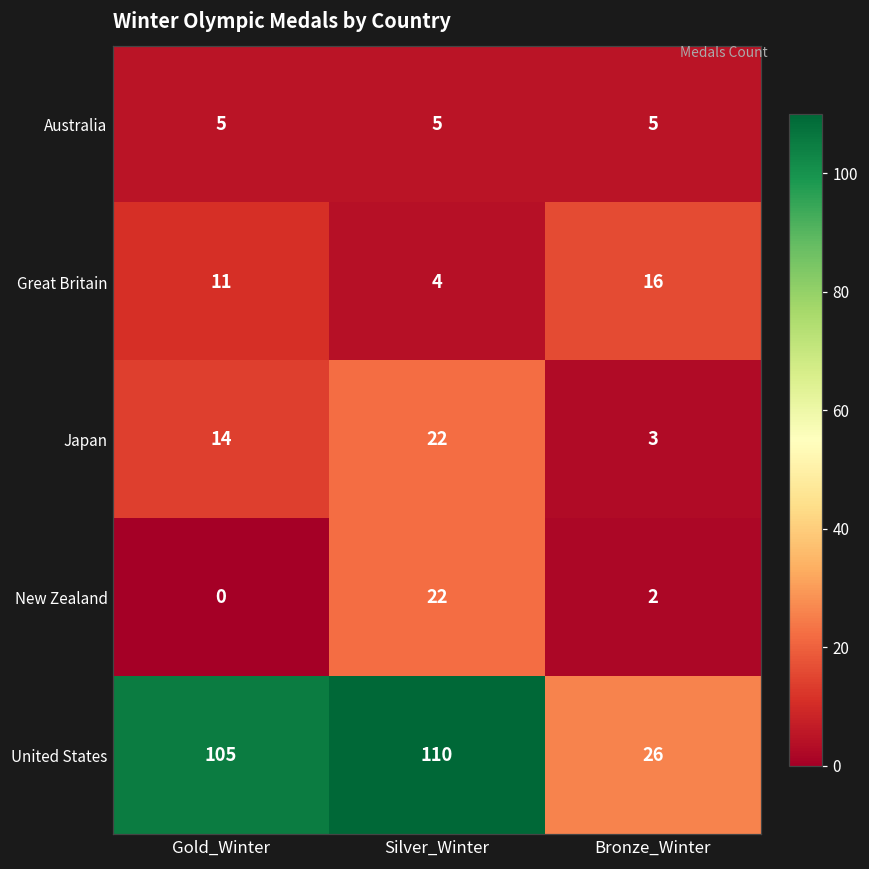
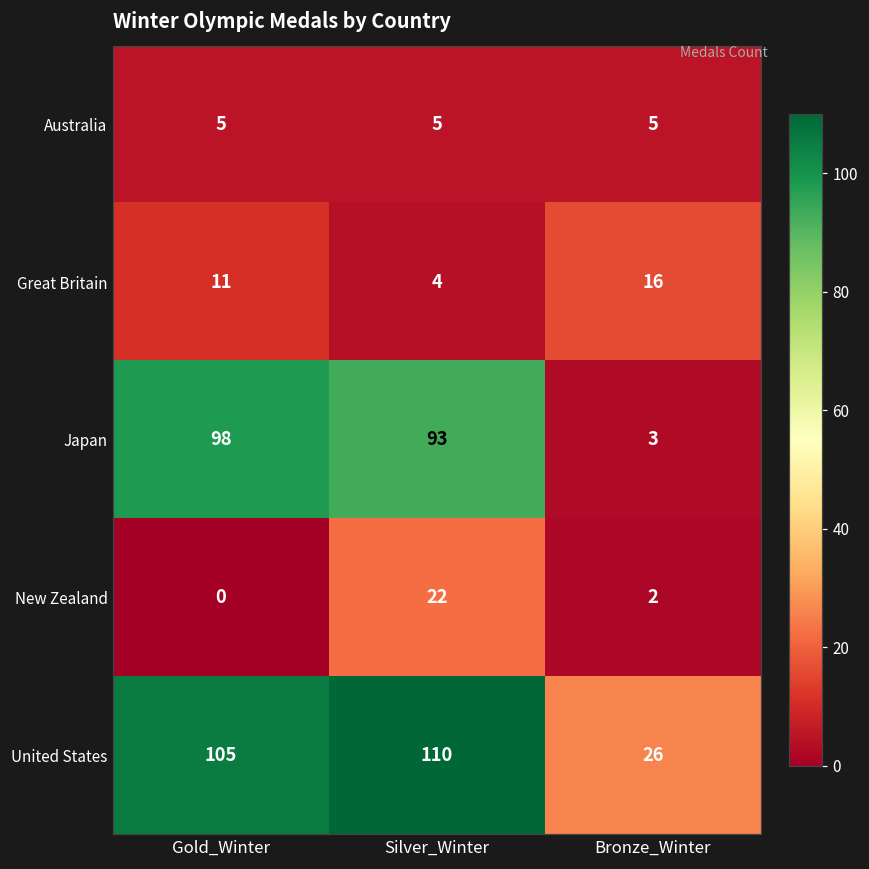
Japan, Gold_Winter: 14 -> 98
Japan, Silver_Winter: 22 -> 93
